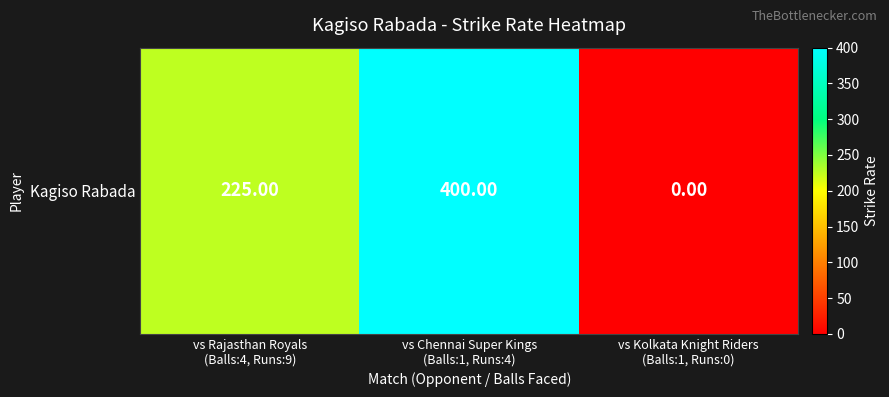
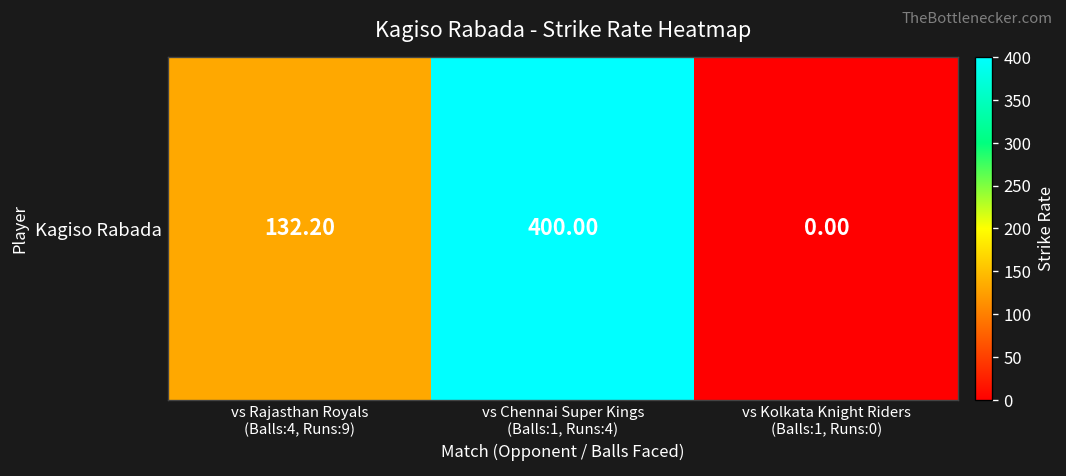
Kagiso Rabada, vs Rajasthan Royals (Balls:4, Runs:9): 225.00 -> 132.20
